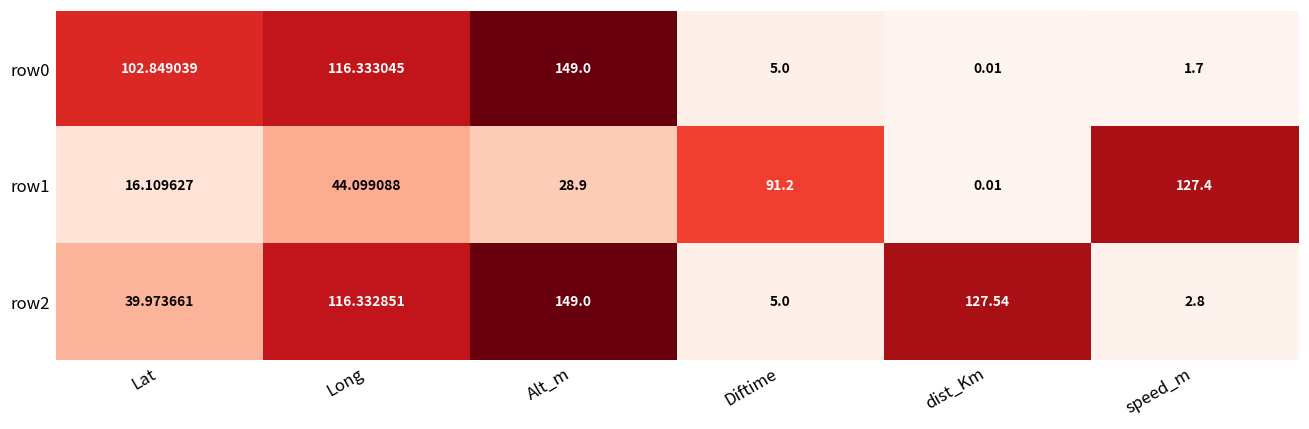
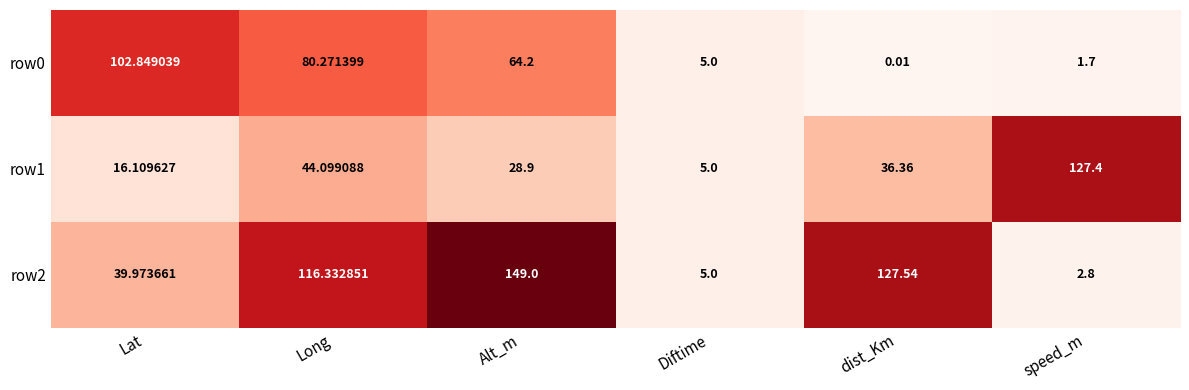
row0, Long: 116.333045 -> 80.271399
row0, Alt_m: 149.0 -> 64.2
row1, Diftime: 91.2 -> 5.0
row1, dist_Km: 0.01 -> 36.36
